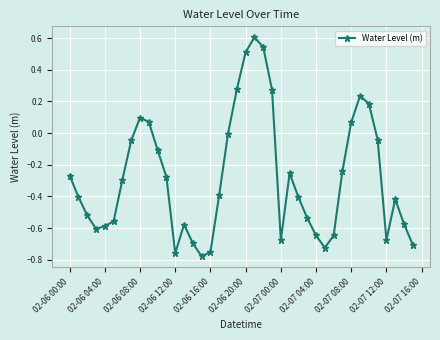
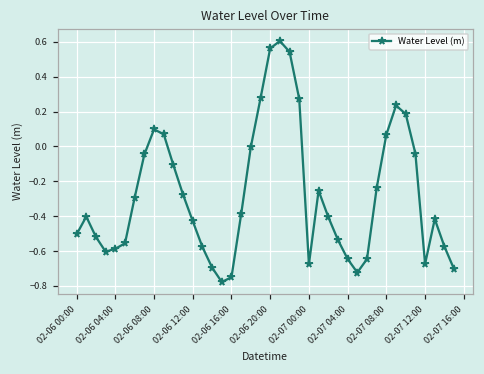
02-06 00:00: -0.27 -> -0.50
02-06 12:00: -0.76 -> -0.43
02-06 20:00: 0.51 -> 0.56
